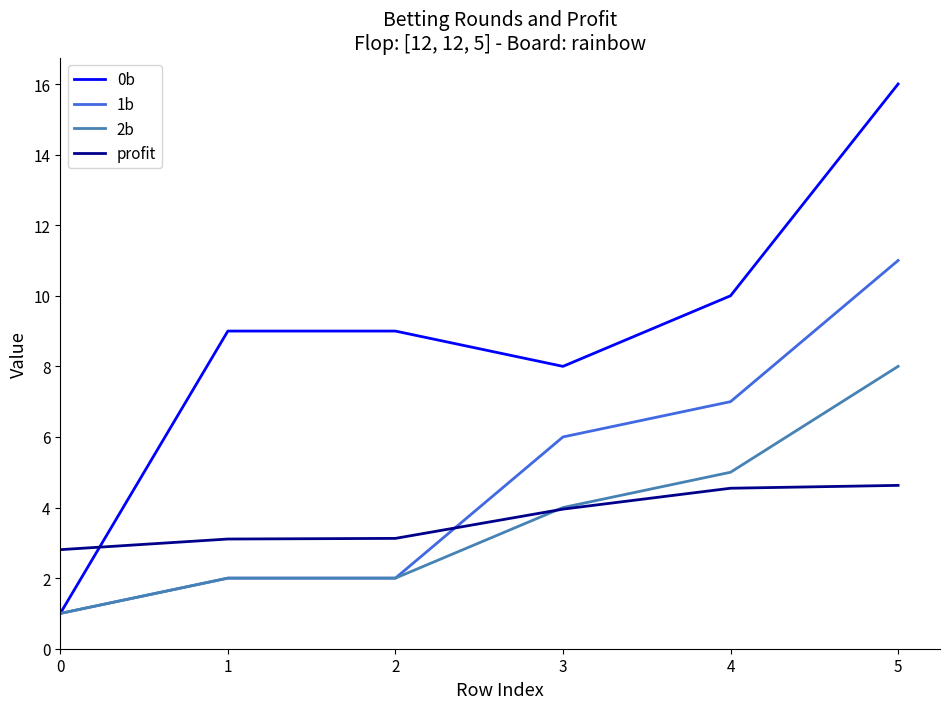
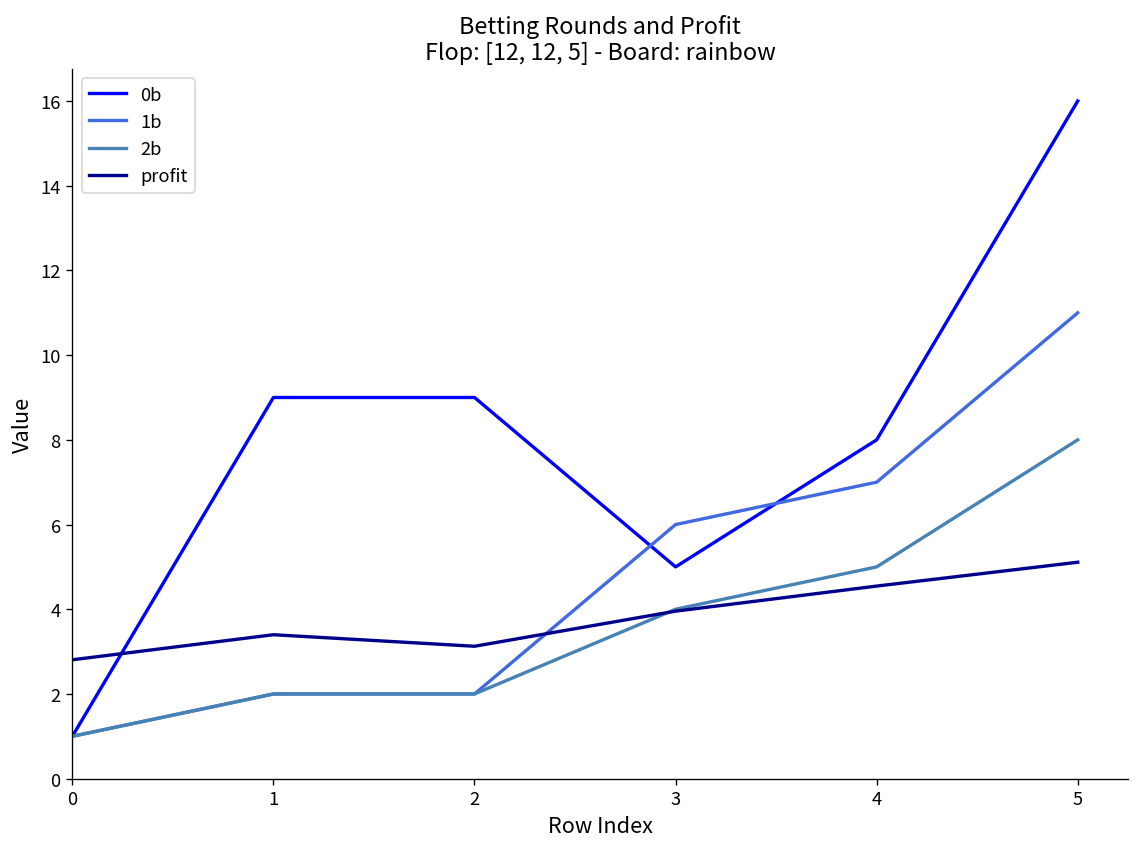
profit, 1: 3.1 -> 3.4
0b, 3: 8 -> 5
0b, 4: 10 -> 8
profit, 5: 4.6 -> 5.1
